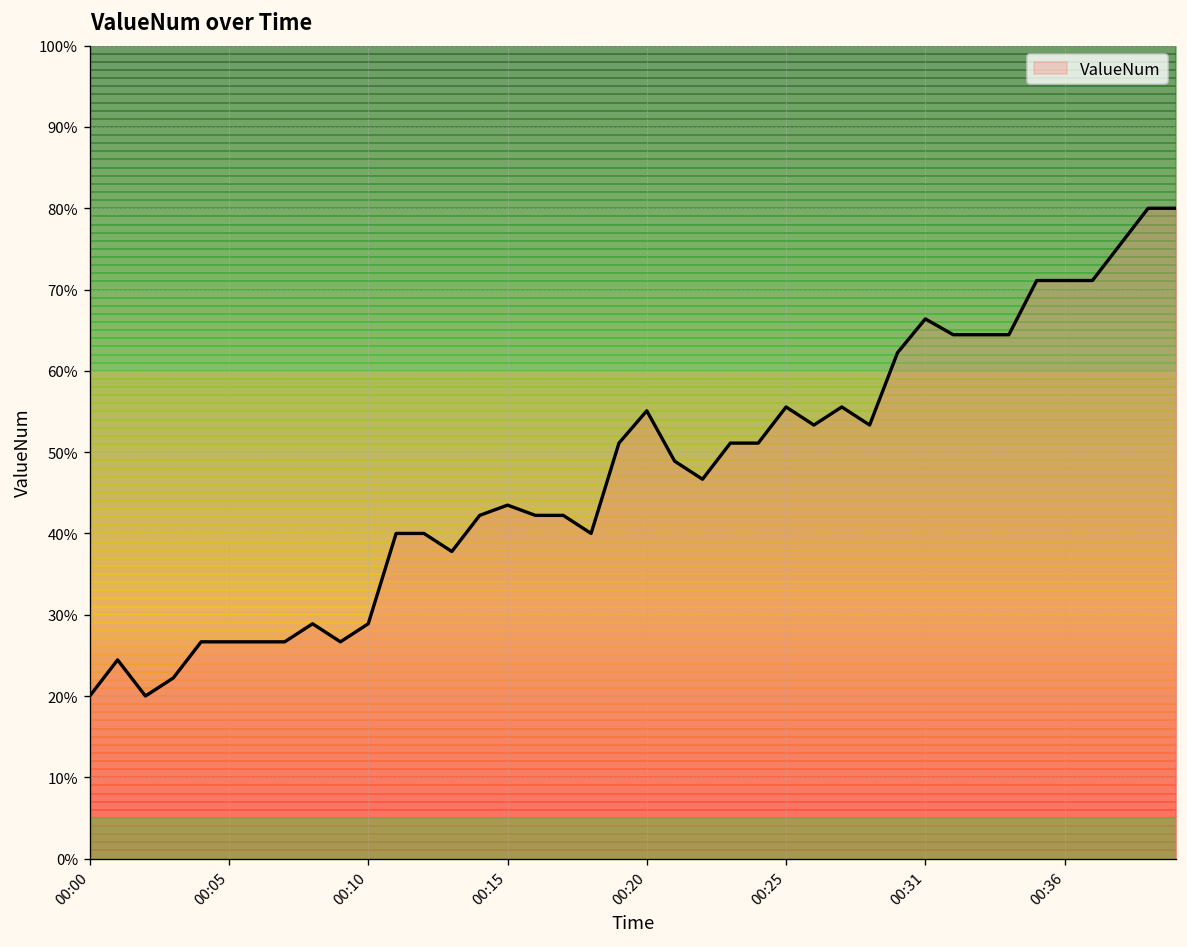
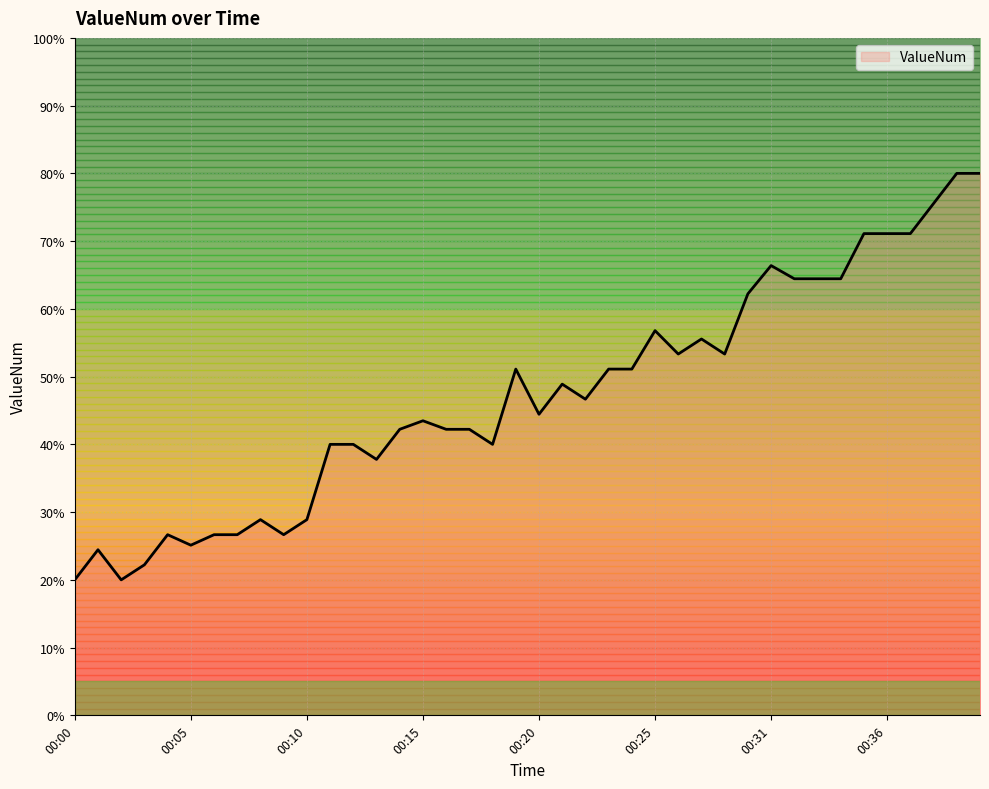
00:05: 27% -> 25%
00:20: 55% -> 44%
00:25: 56% -> 57%
